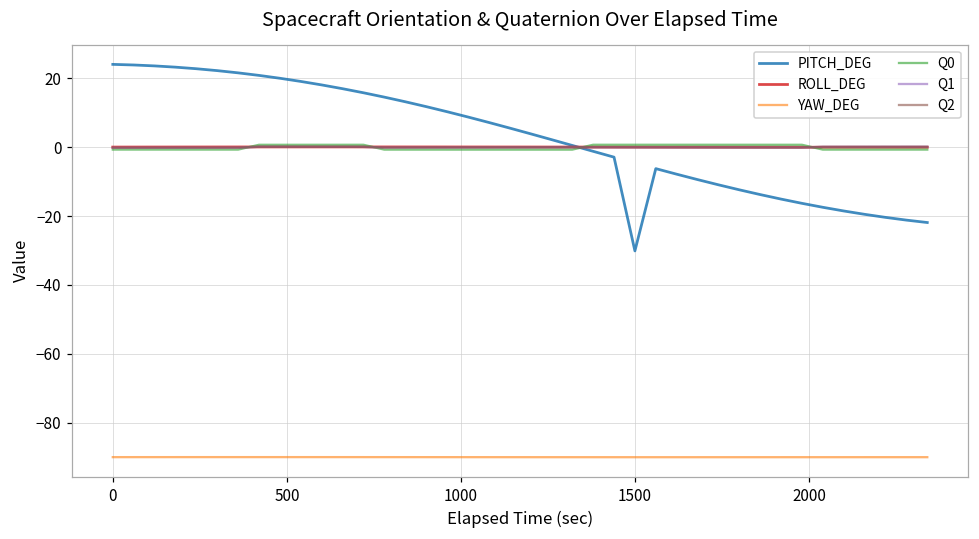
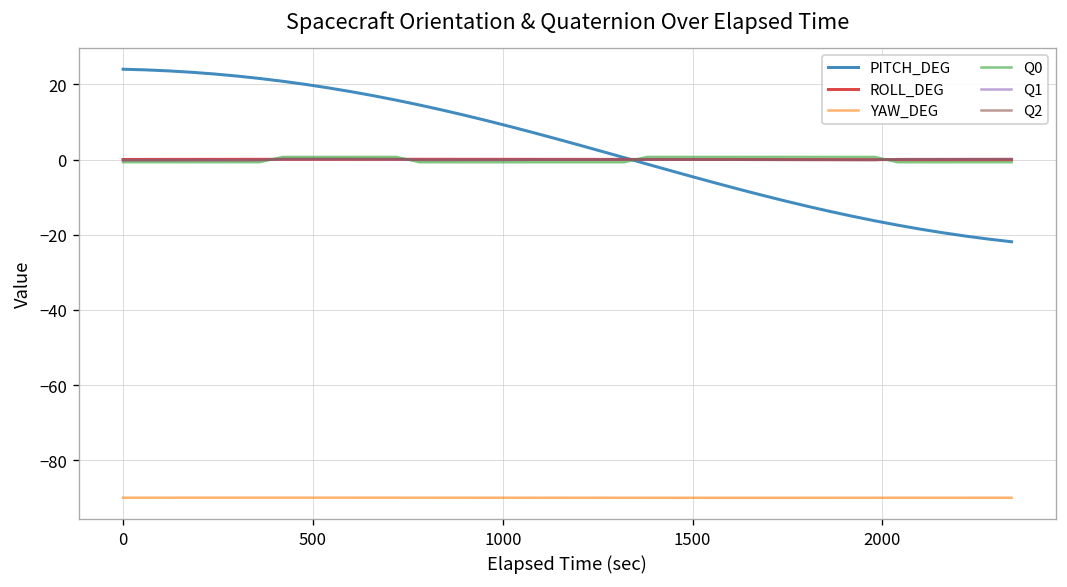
PITCH_DEG, 1500: -30 -> -5
